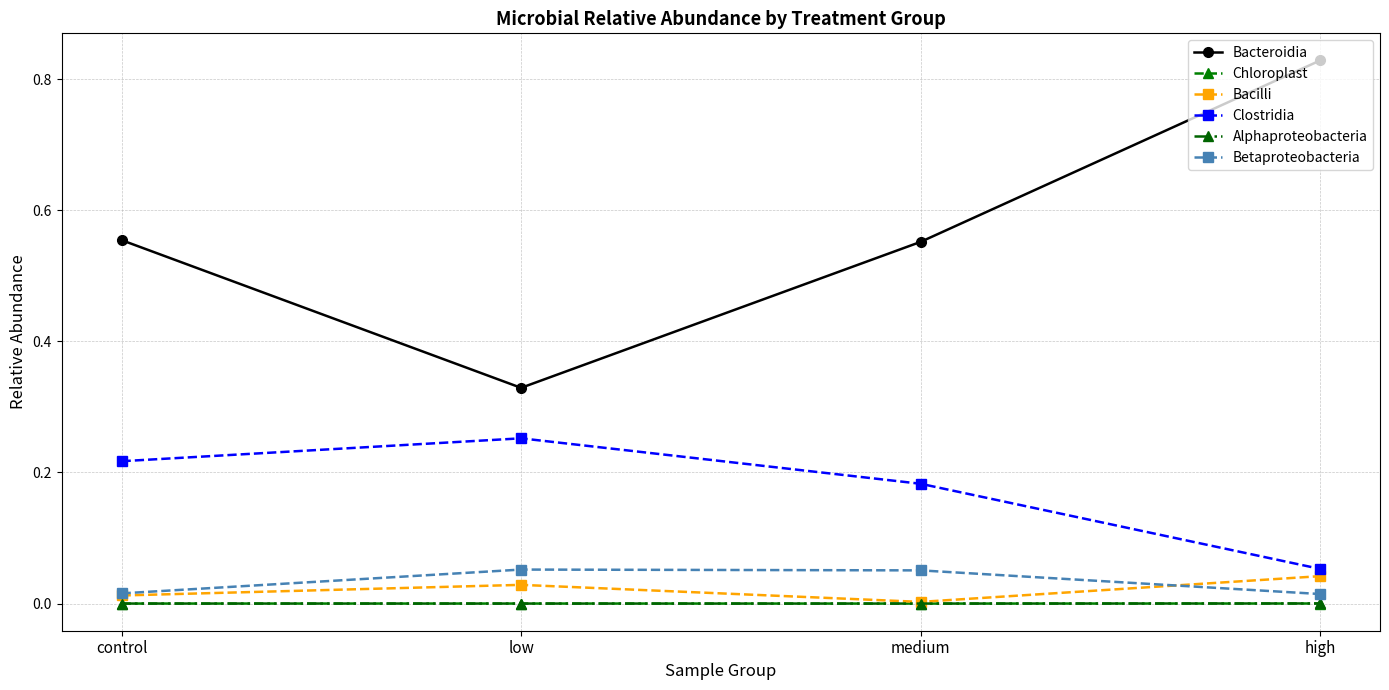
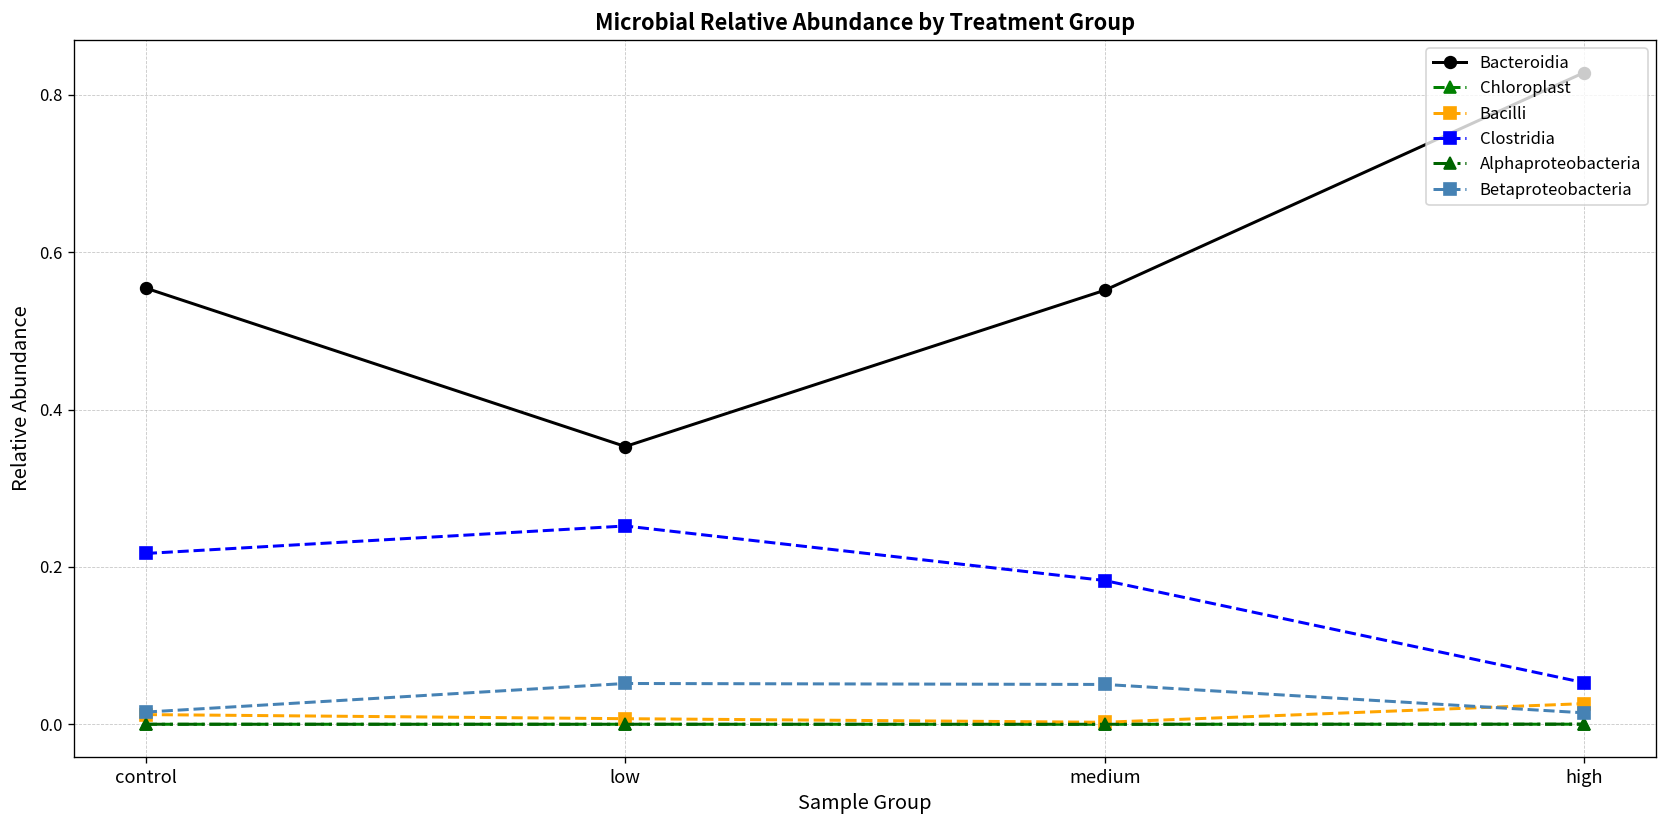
Bacteroidia, low: 0.33 -> 0.35
Bacilli, low: 0.03 -> 0.01
Bacilli, high: 0.04 -> 0.03
